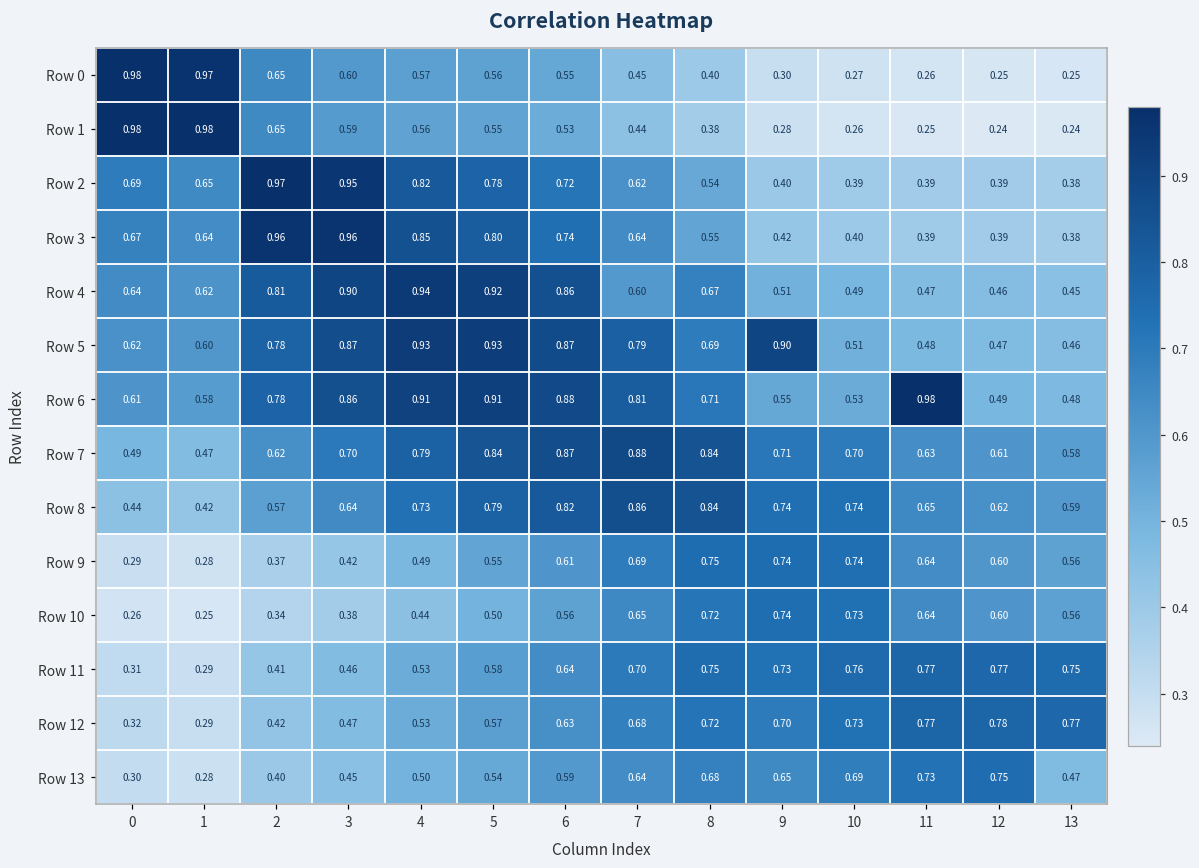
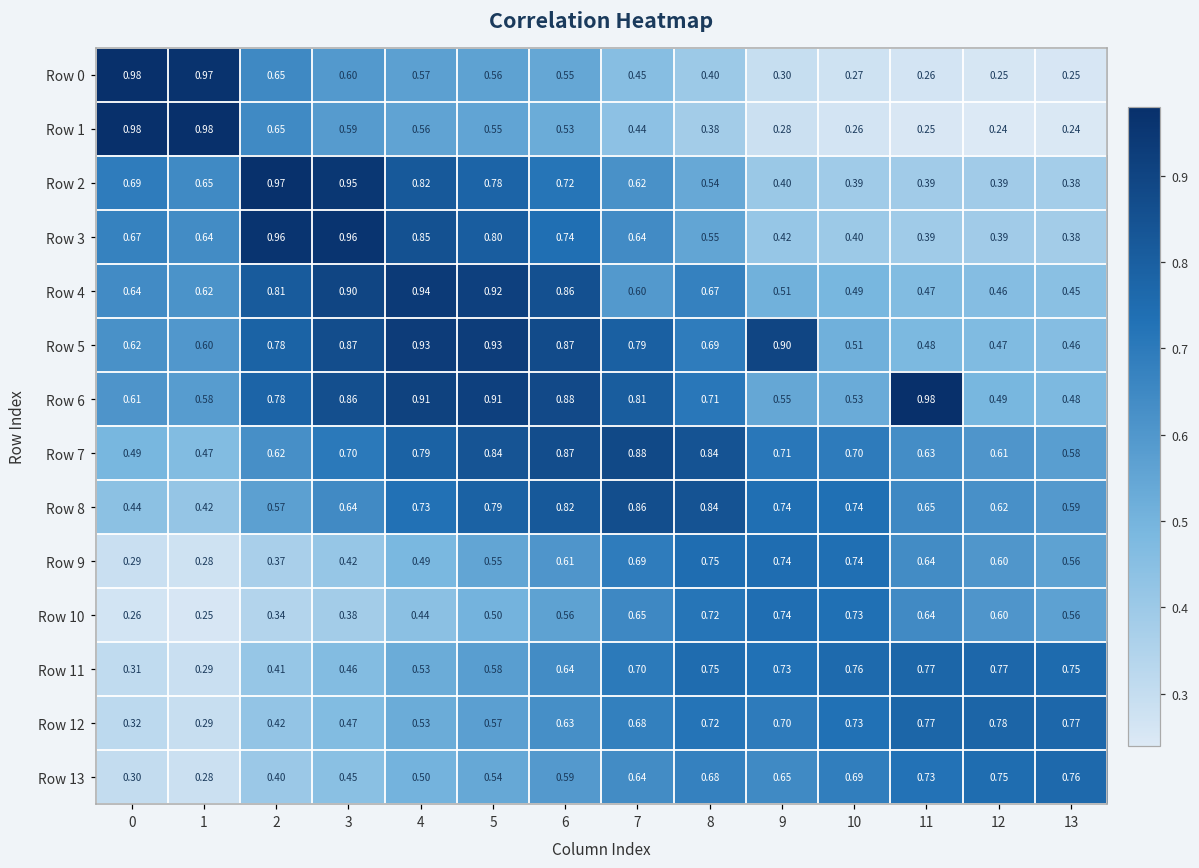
Row 13, 13: 0.47 -> 0.76
